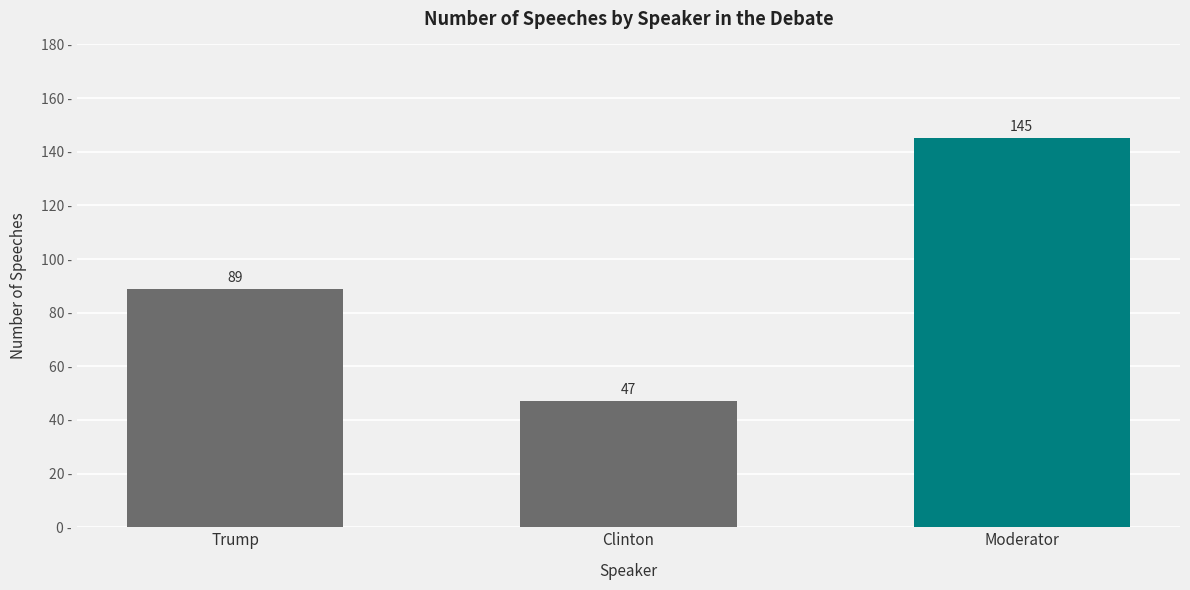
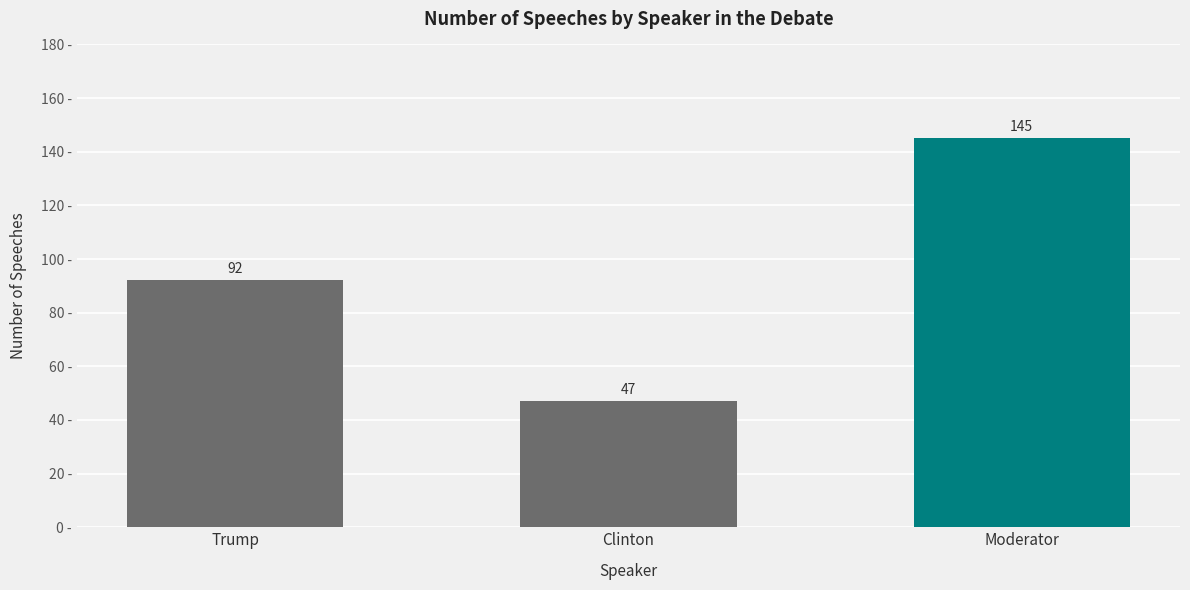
Trump: 89 -> 92
